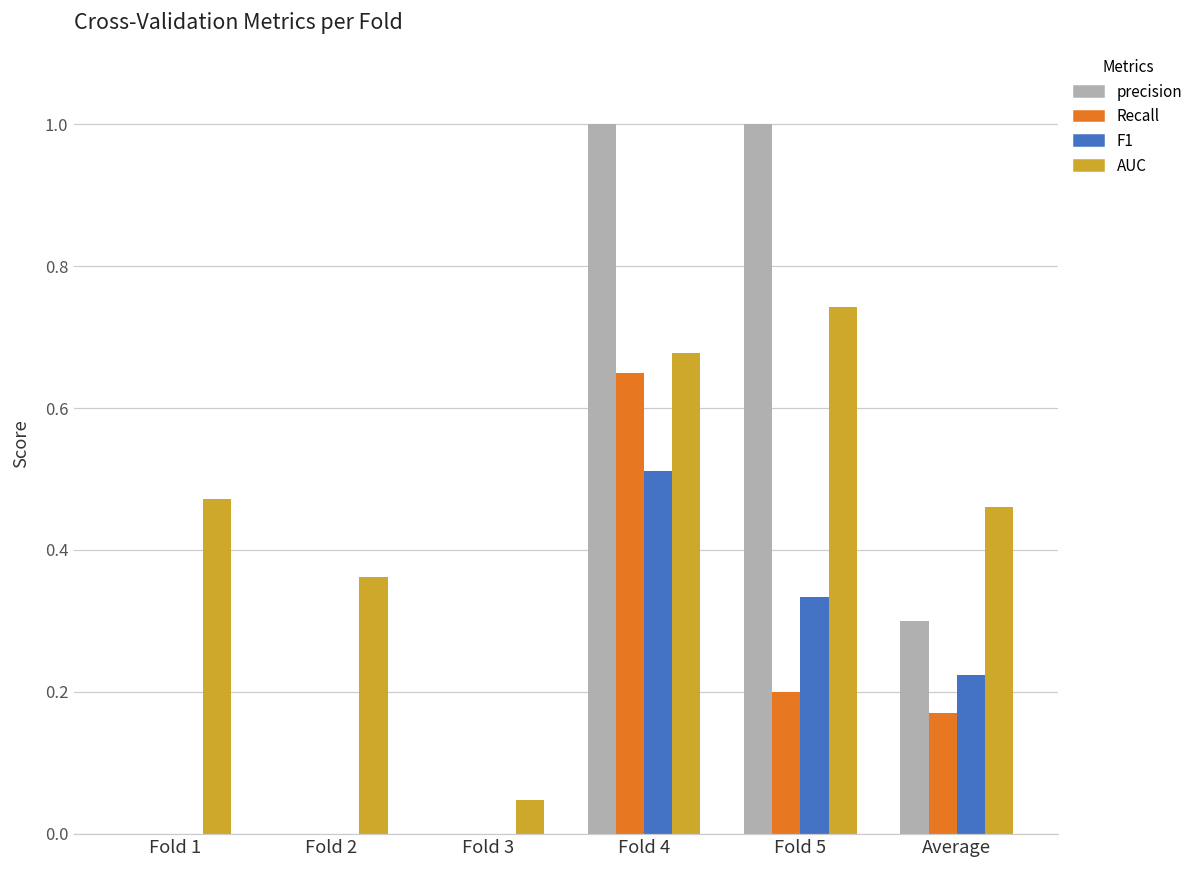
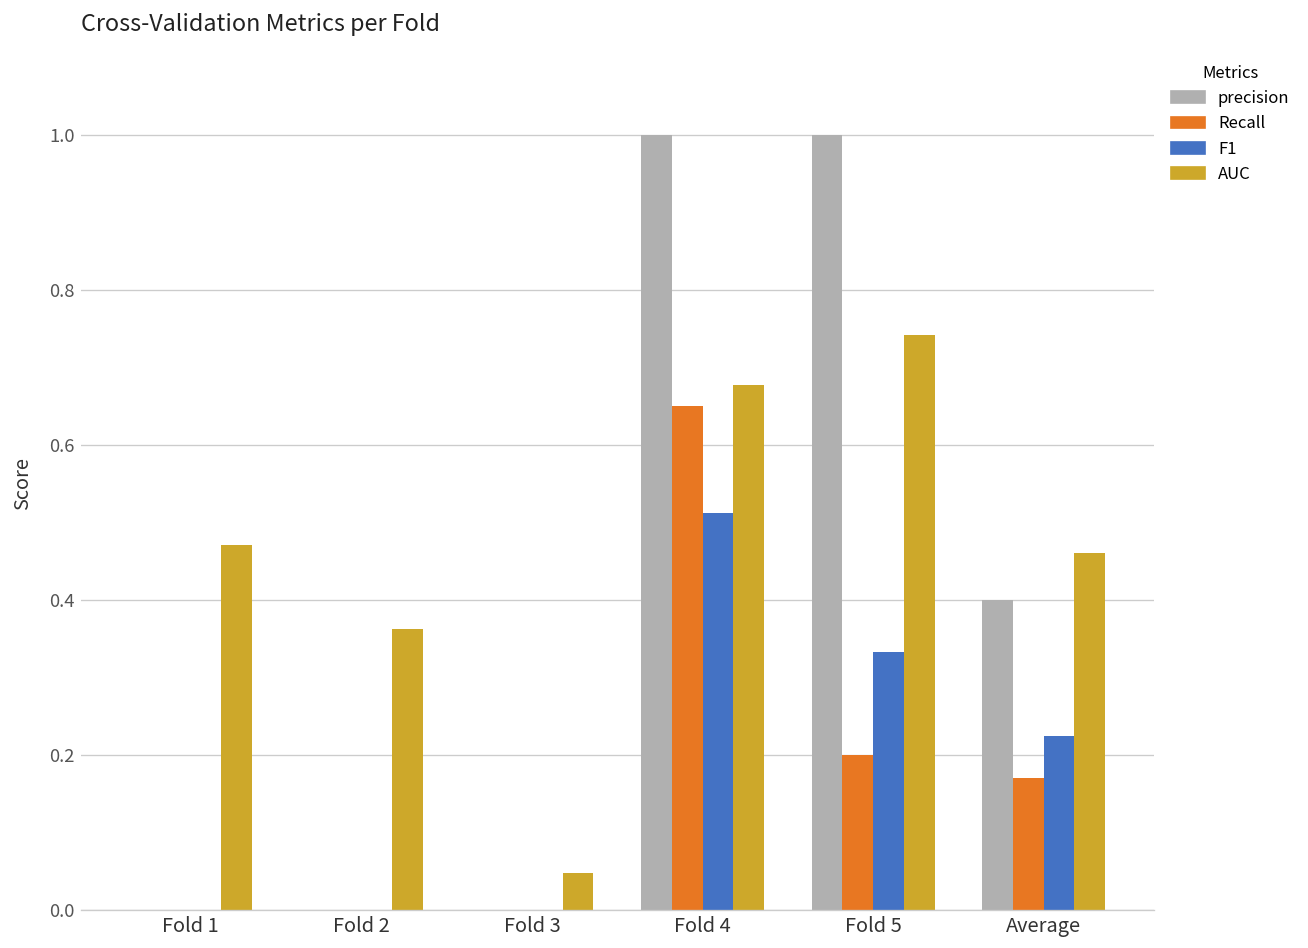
precision, Average: 0.3 -> 0.4
